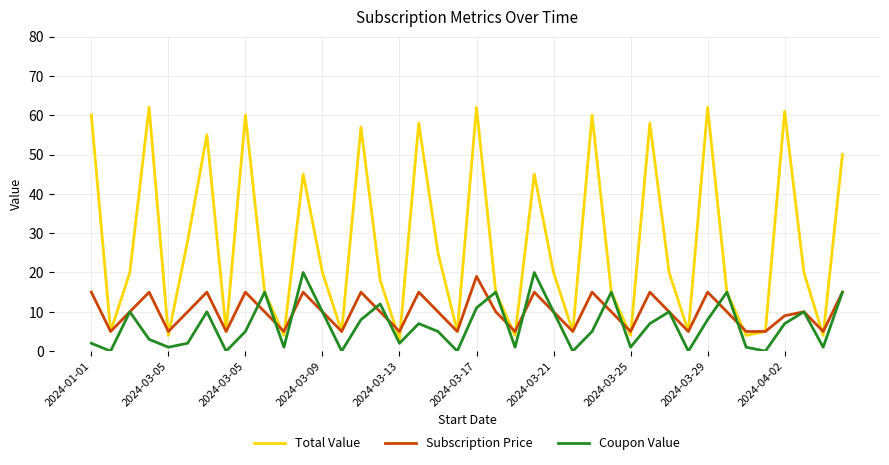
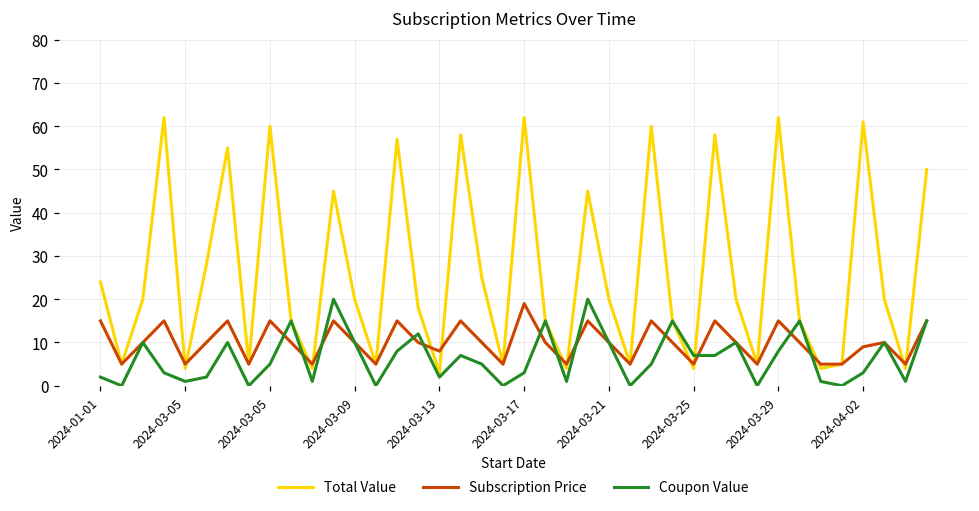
Total Value, 2024-01-01: 60 -> 24
Subscription Price, 2024-03-13: 5 -> 8
Coupon Value, 2024-03-17: 11 -> 3
Coupon Value, 2024-03-25: 1 -> 7
Coupon Value, 2024-04-02: 7 -> 3
